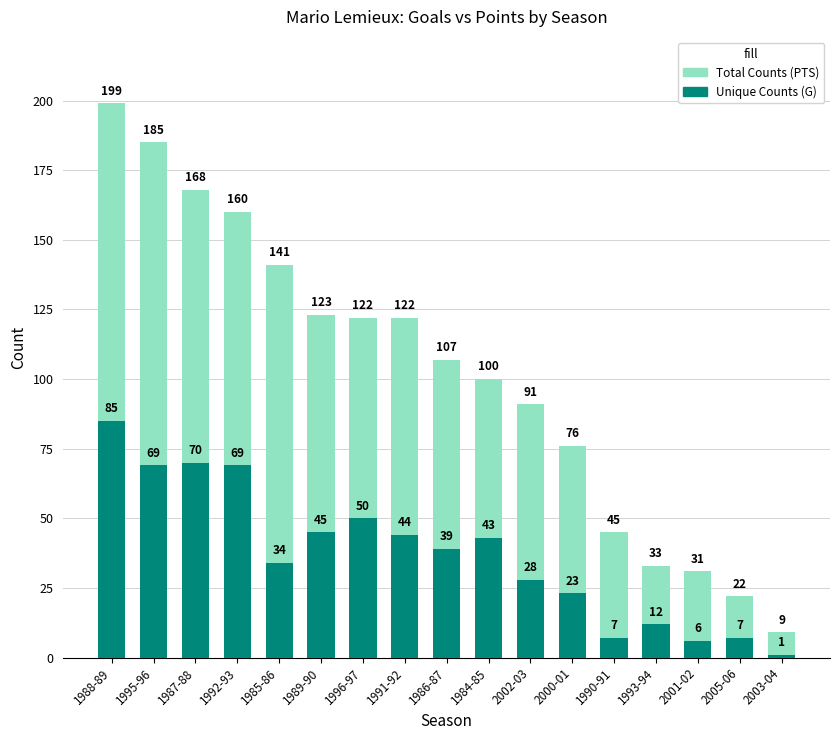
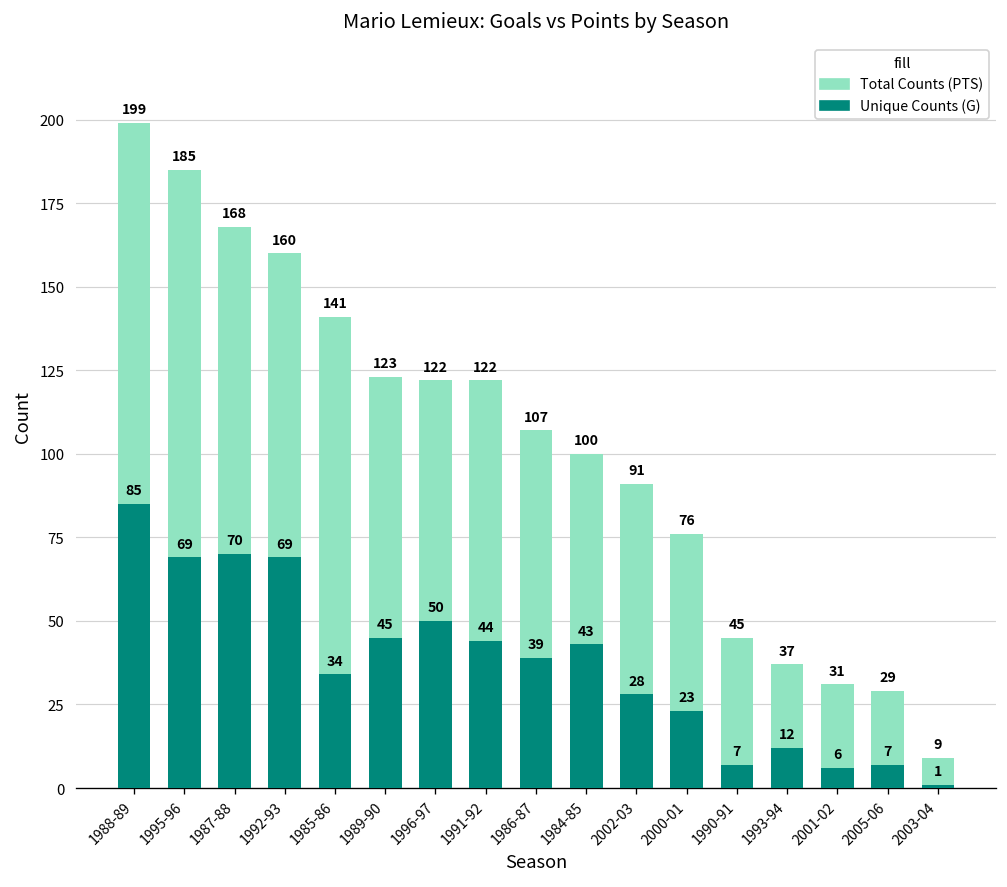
Total Counts (PTS), 1993-94: 33 -> 37
Total Counts (PTS), 2005-06: 22 -> 29
